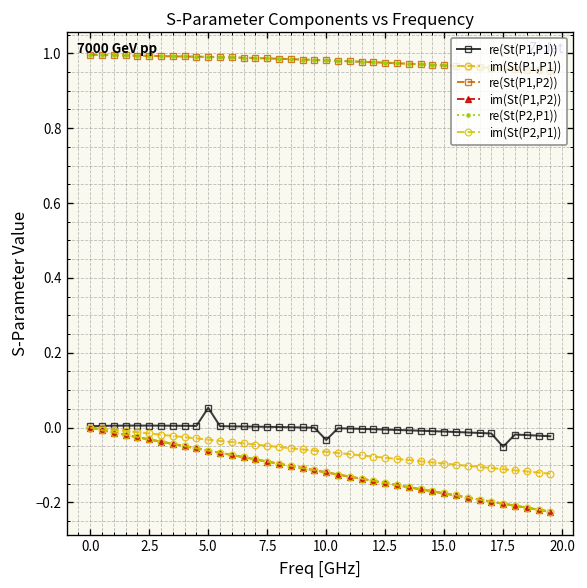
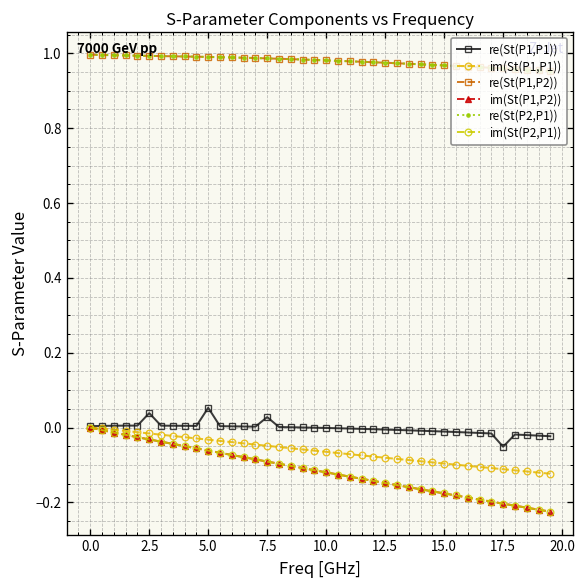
re(St(P1,P1)), 2.5: 0.01 -> 0.04
re(St(P1,P1)), 7.5: 0.00 -> 0.03
re(St(P1,P1)), 10.0: -0.03 -> 0.00
